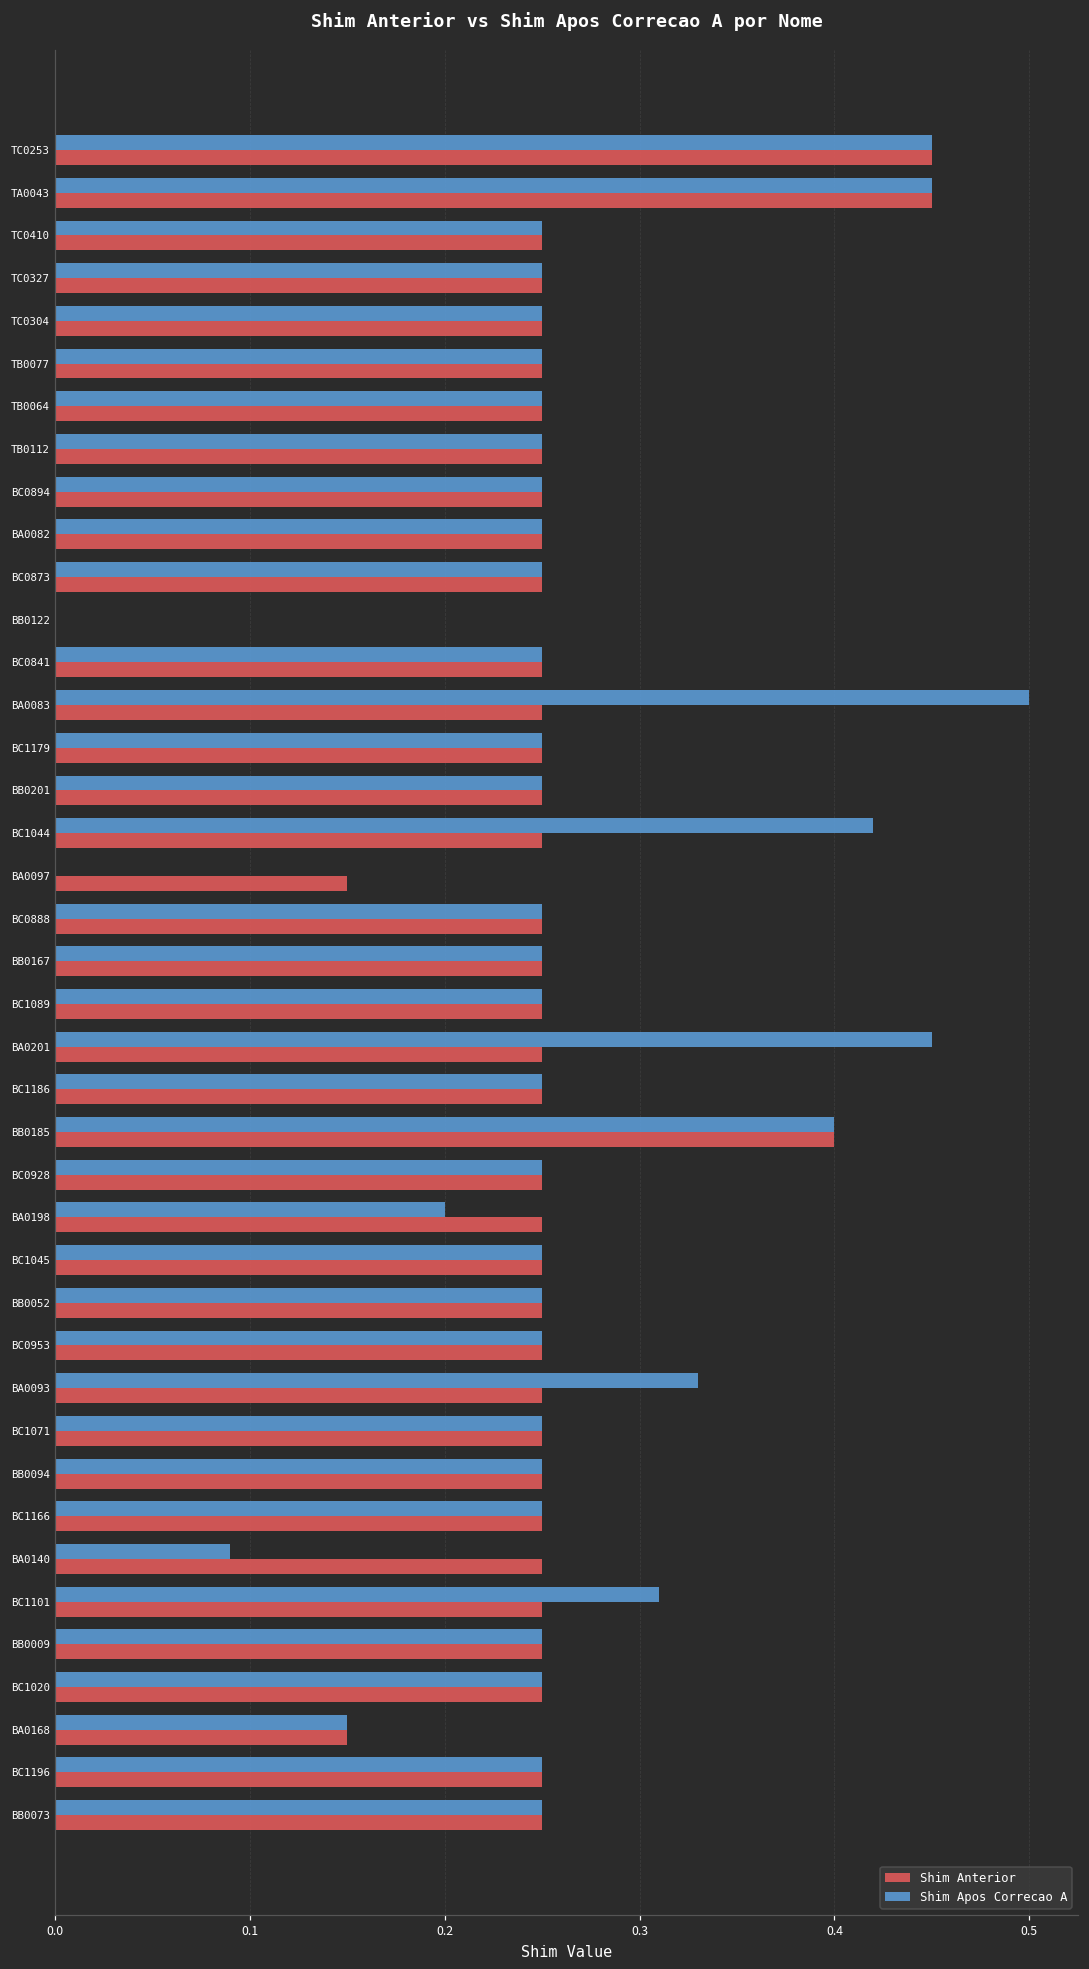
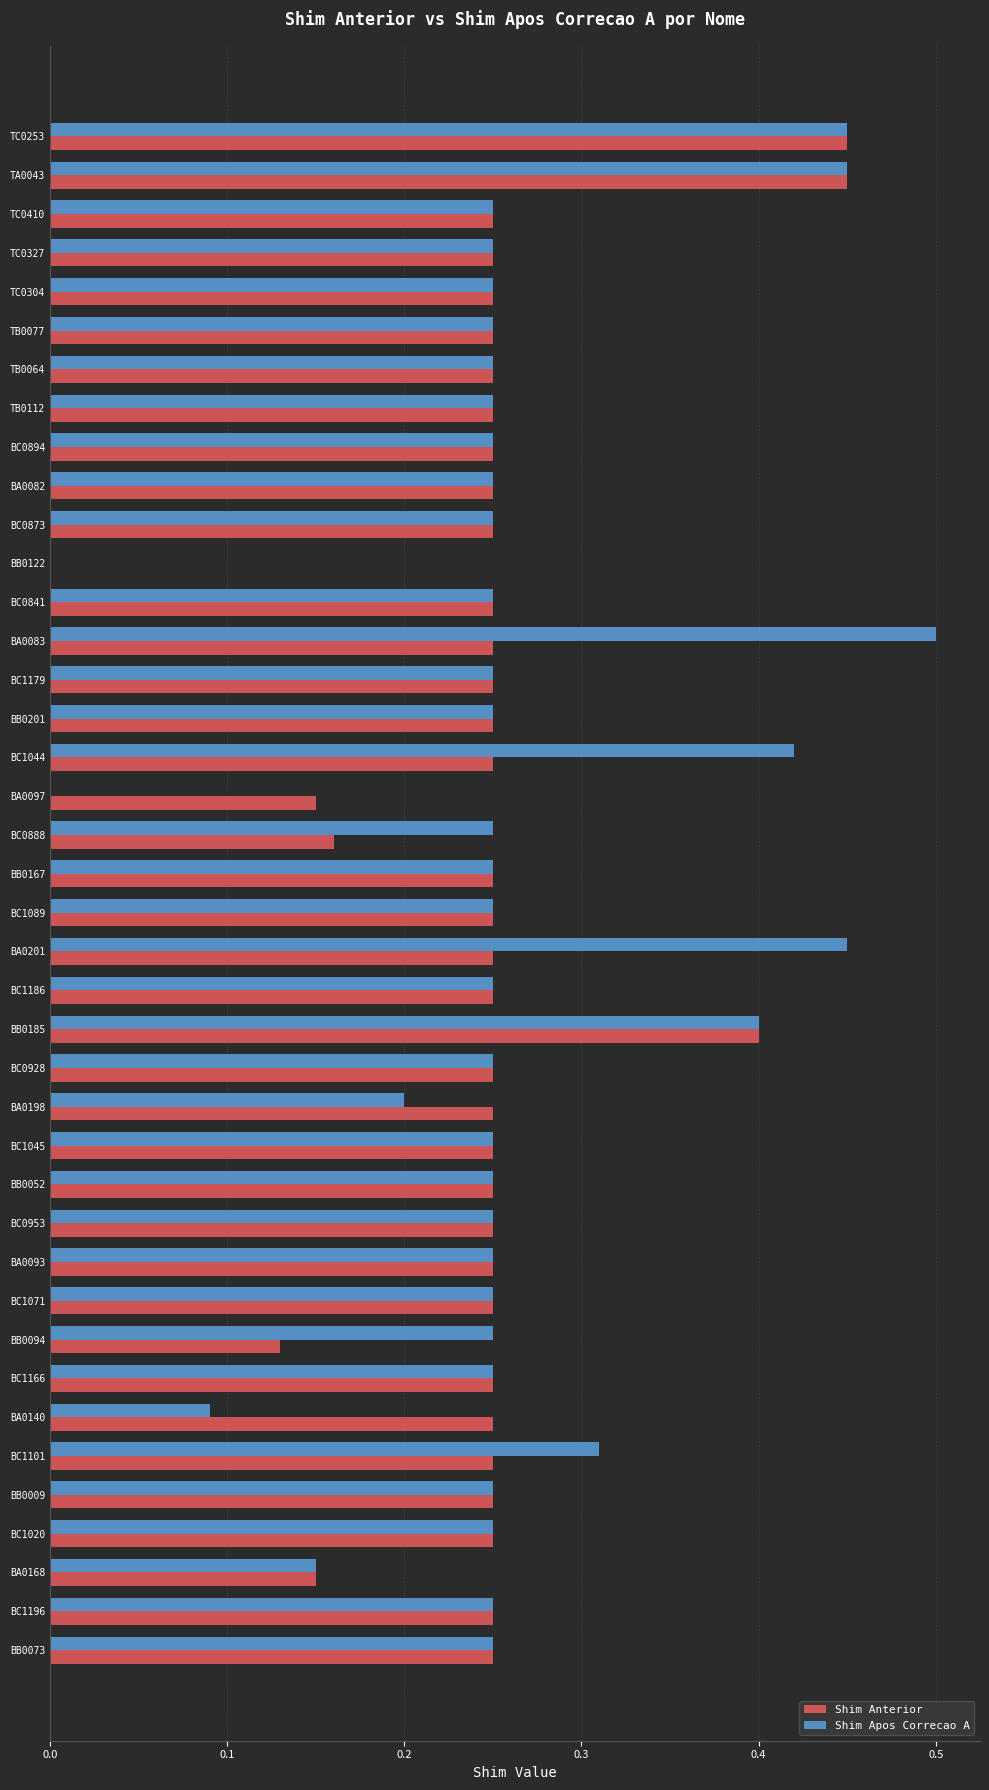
Shim Anterior, BC0888: 0.25 -> 0.16
Shim Apos Correcao A, BA0093: 0.33 -> 0.25
Shim Anterior, BB0094: 0.25 -> 0.13
